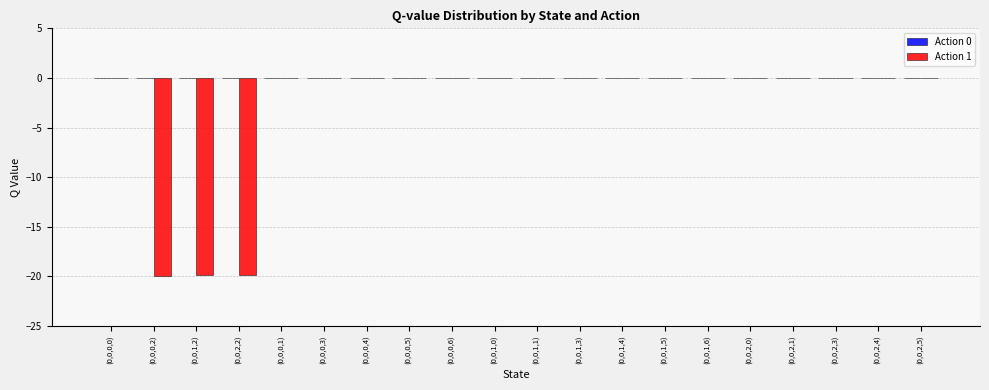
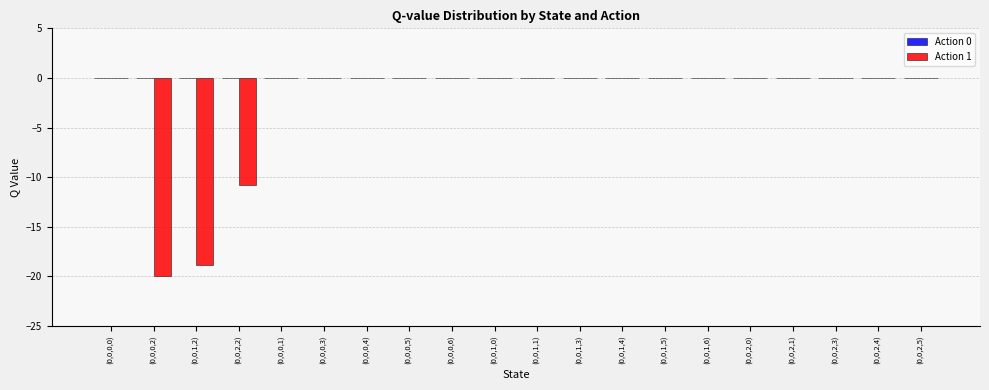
Action 1, (0,0,1,2): -20 -> -19
Action 1, (0,0,2,2): -20 -> -11
